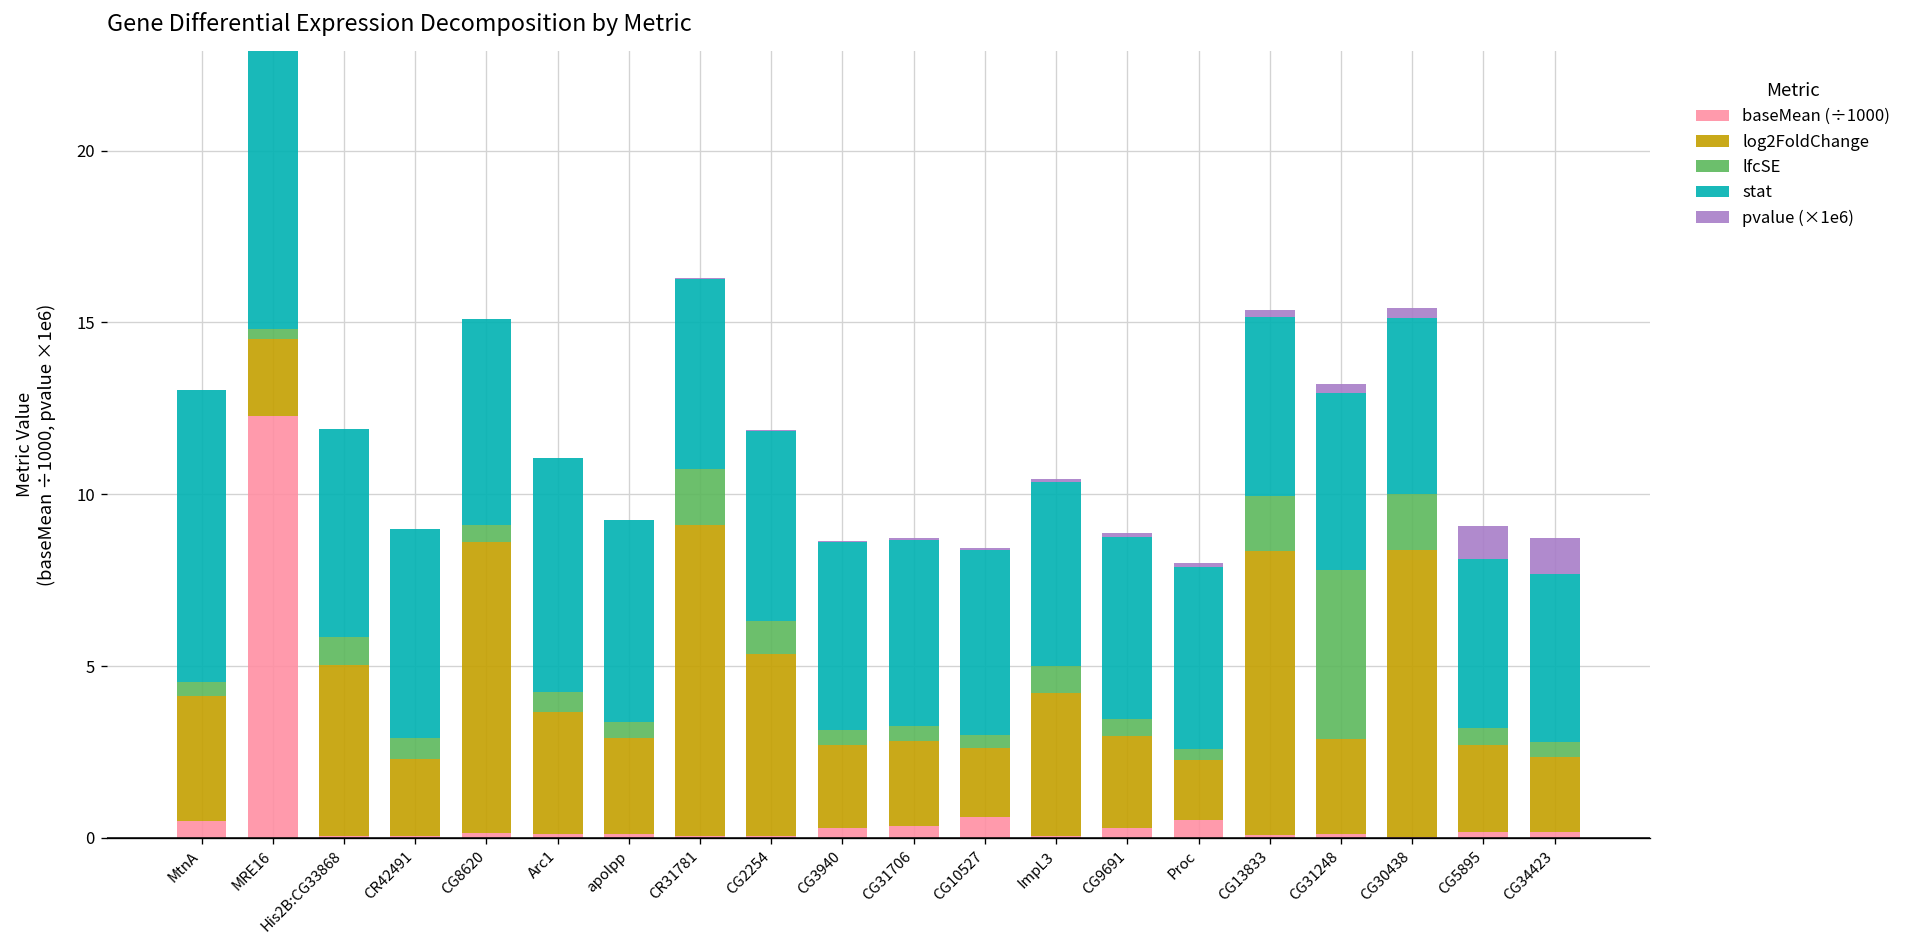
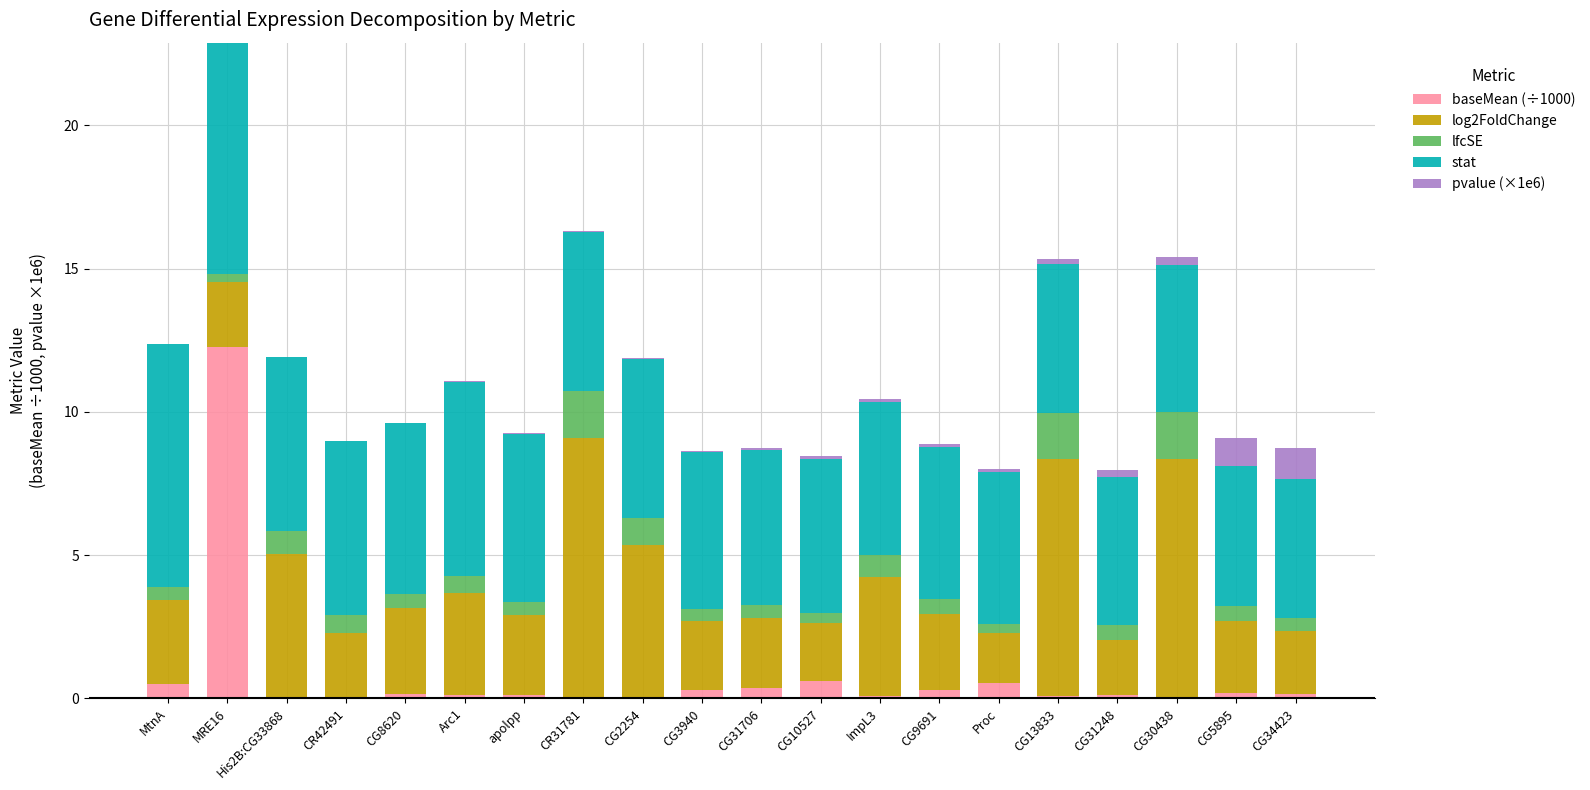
log2FoldChange, MtnA: 3.6 -> 2.9
log2FoldChange, CG8620: 8.5 -> 3.0
log2FoldChange, CG31248: 2.8 -> 1.9
lfcSE, CG31248: 4.9 -> 0.5
